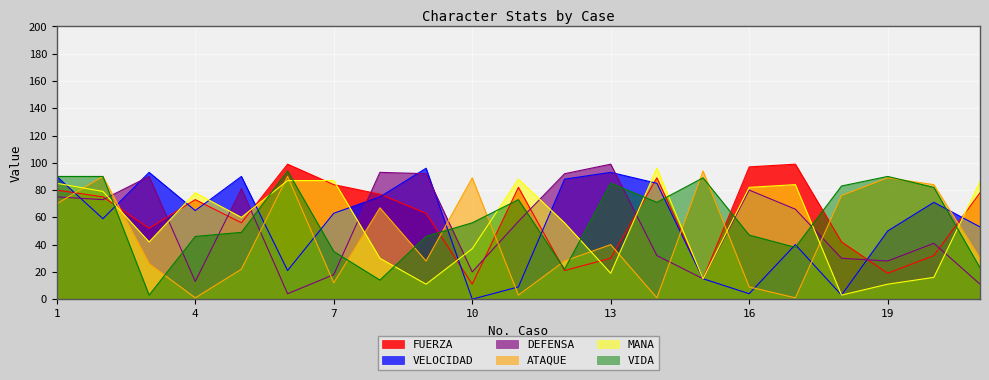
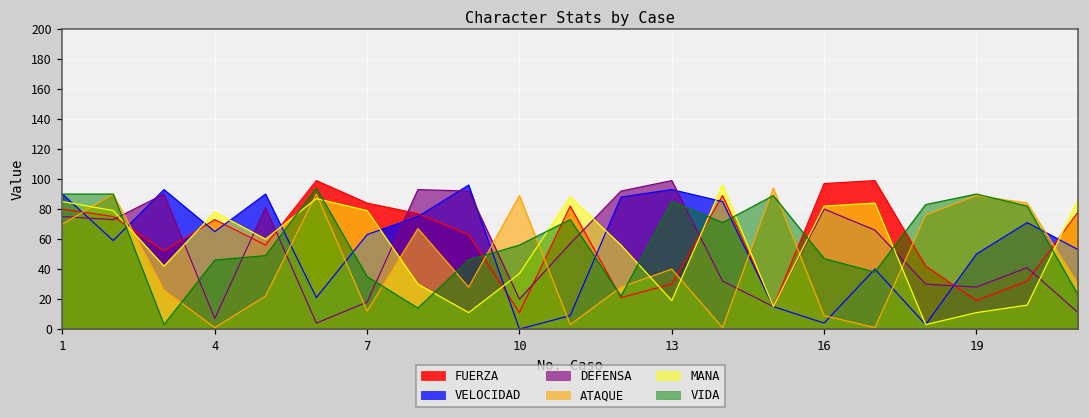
DEFENSA, 4: 13 -> 7
MANA, 7: 87 -> 79
